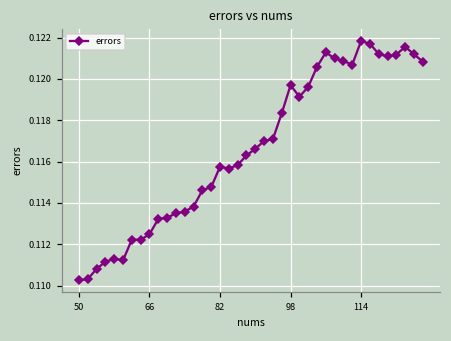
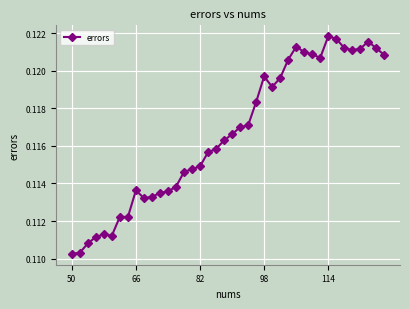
66: 0.1125 -> 0.1136
82: 0.1158 -> 0.1149
